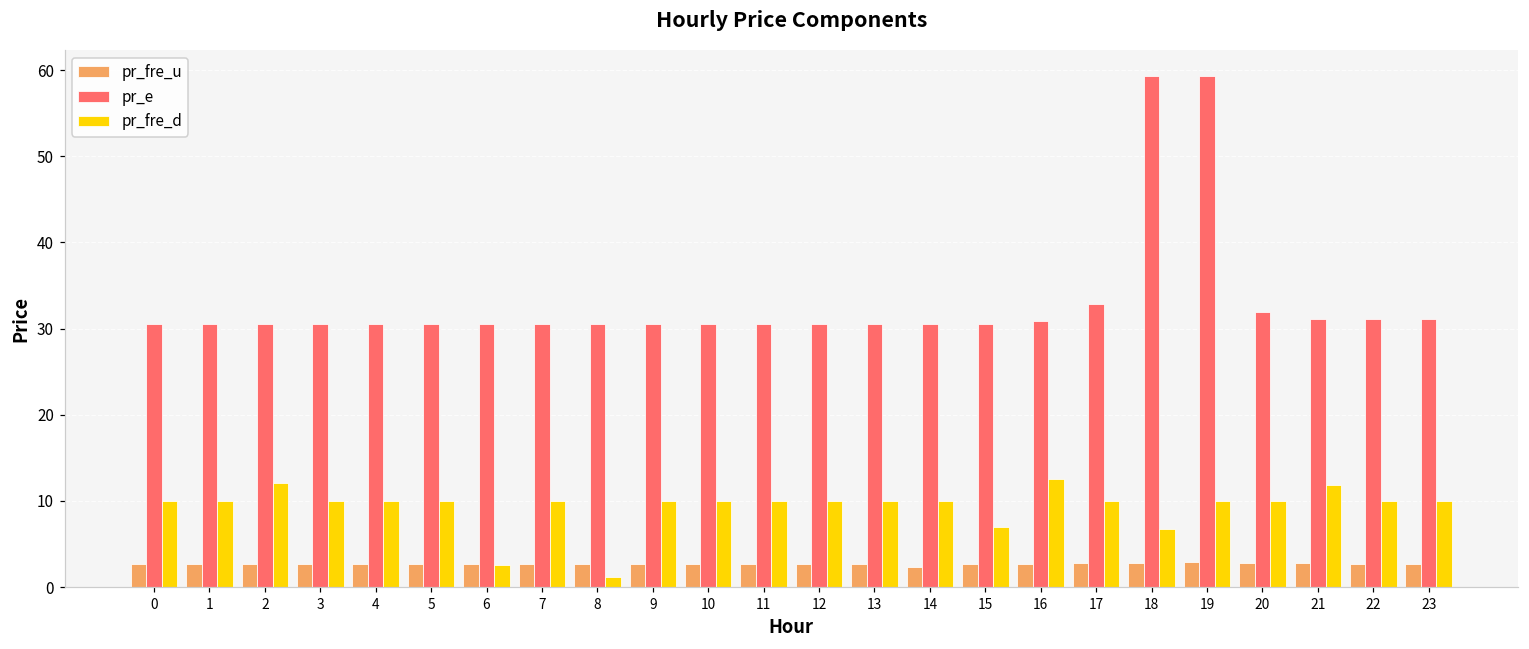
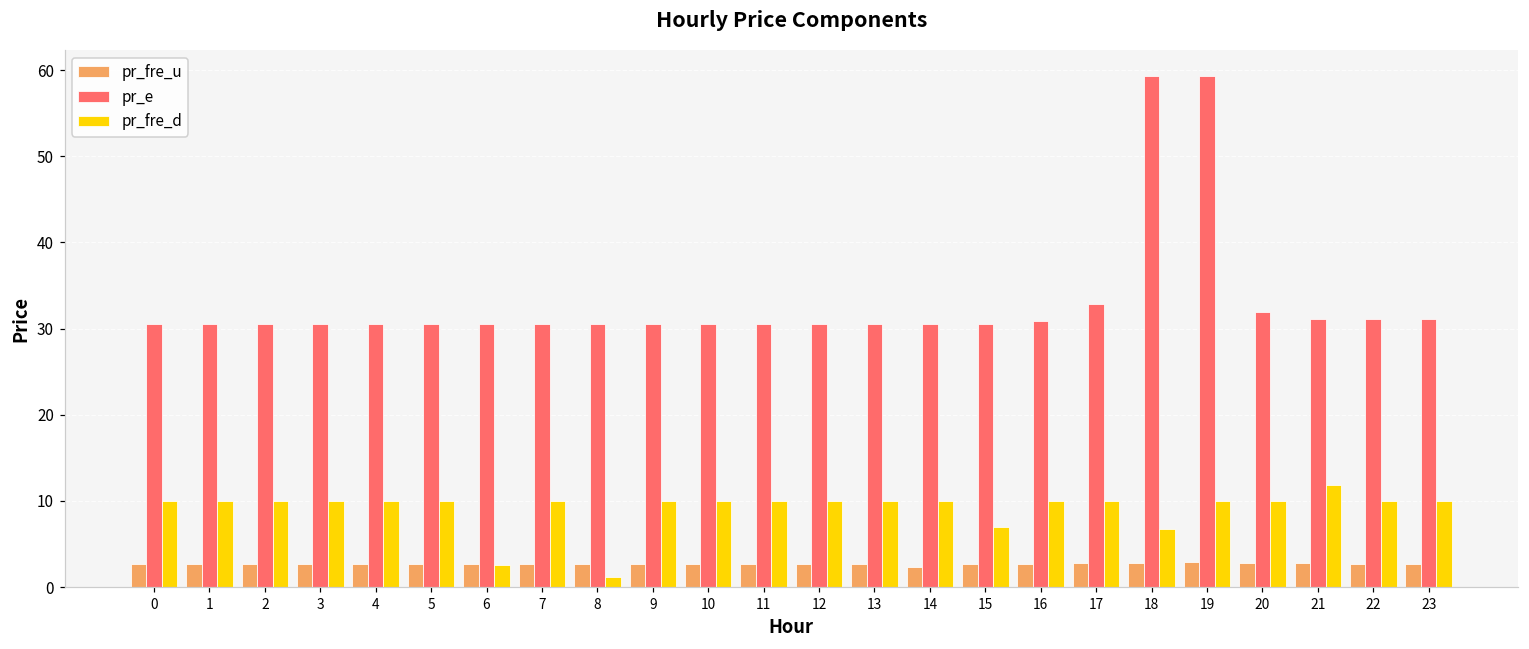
pr_fre_d, 2: 12 -> 10
pr_fre_d, 16: 13 -> 10
